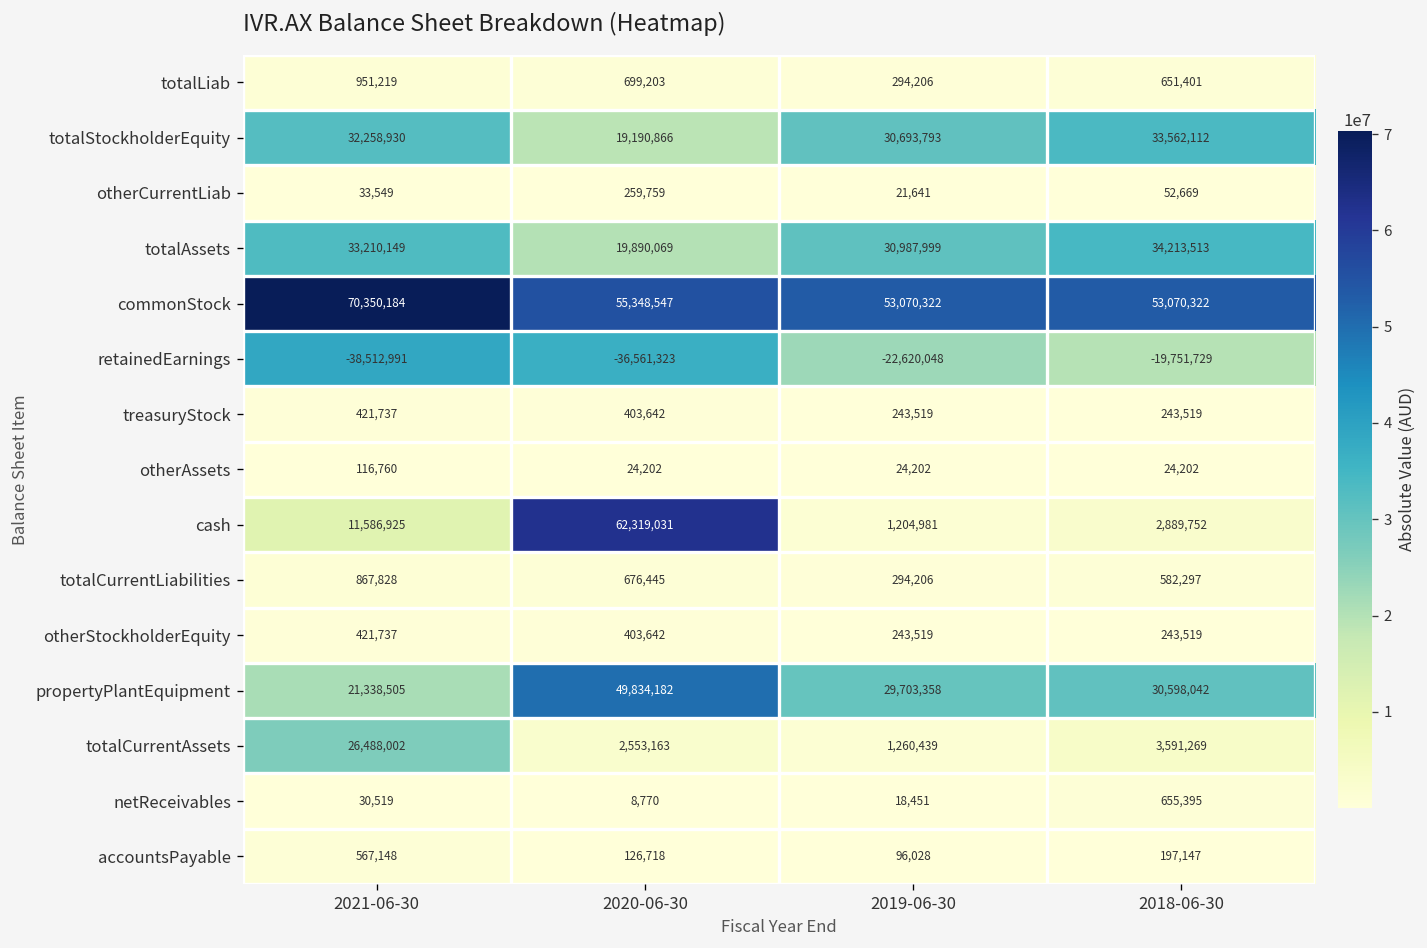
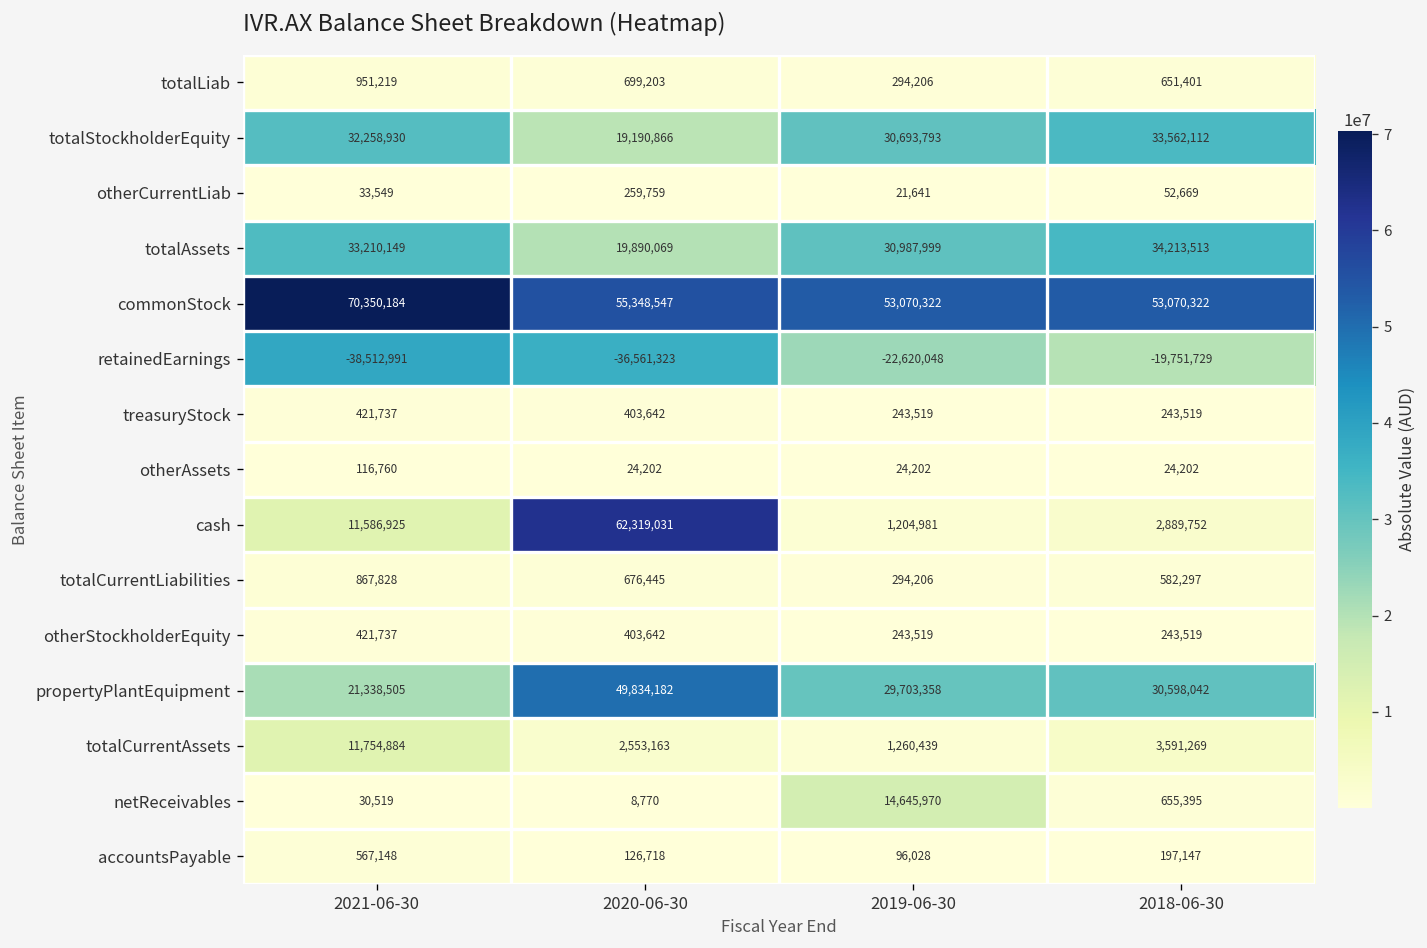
totalCurrentAssets, 2021-06-30: 26,488,002 -> 11,754,884
netReceivables, 2019-06-30: 18,451 -> 14,645,970
